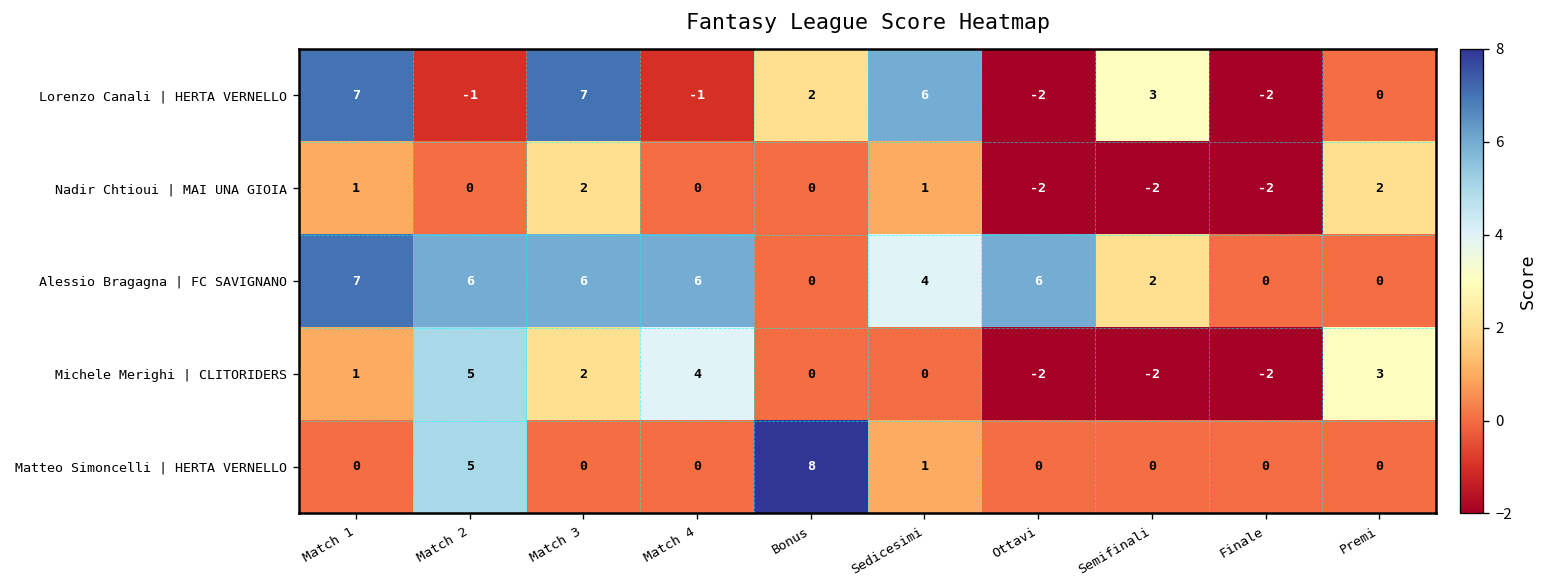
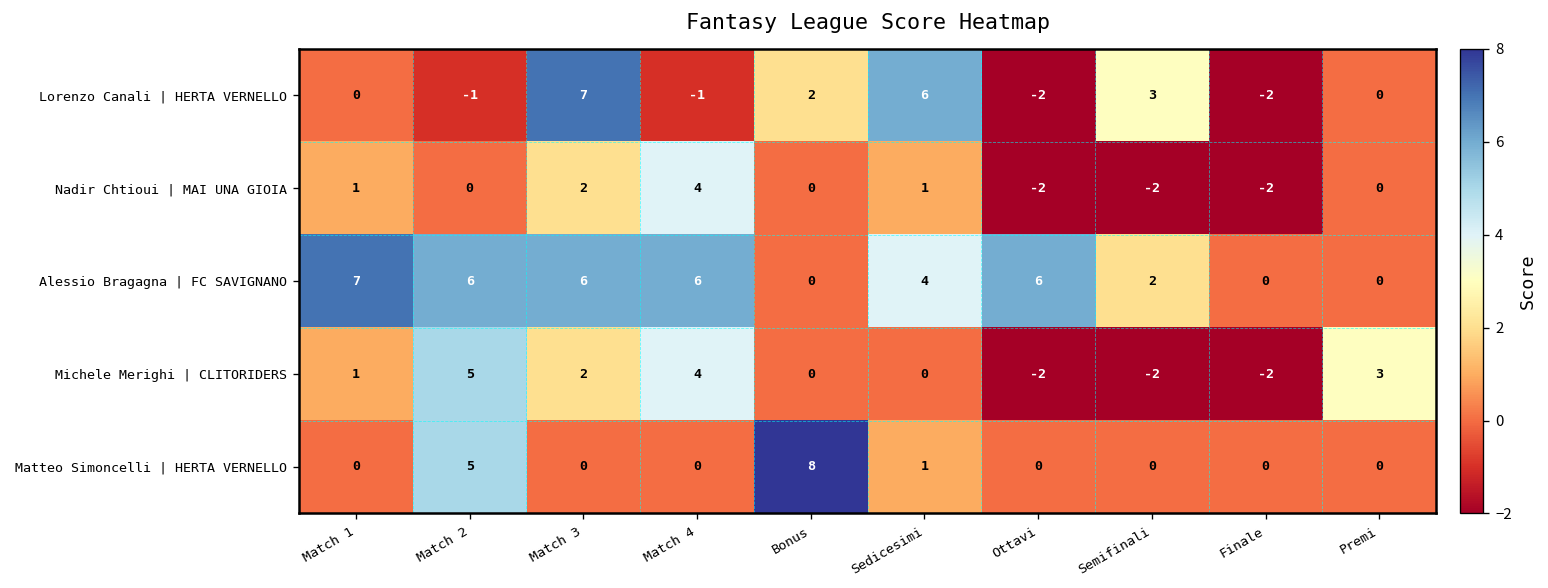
Lorenzo Canali | HERTA VERNELLO, Match 1: 7 -> 0
Nadir Chtioui | MAI UNA GIOIA, Match 4: 0 -> 4
Nadir Chtioui | MAI UNA GIOIA, Premi: 2 -> 0
